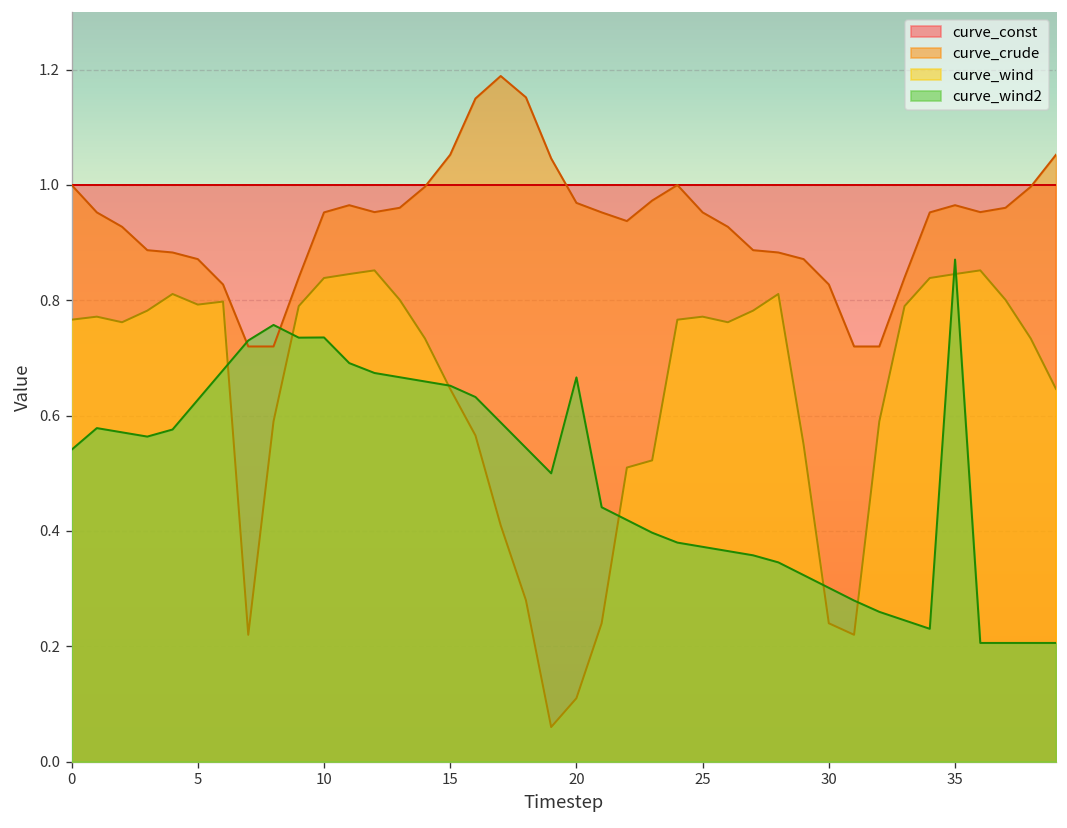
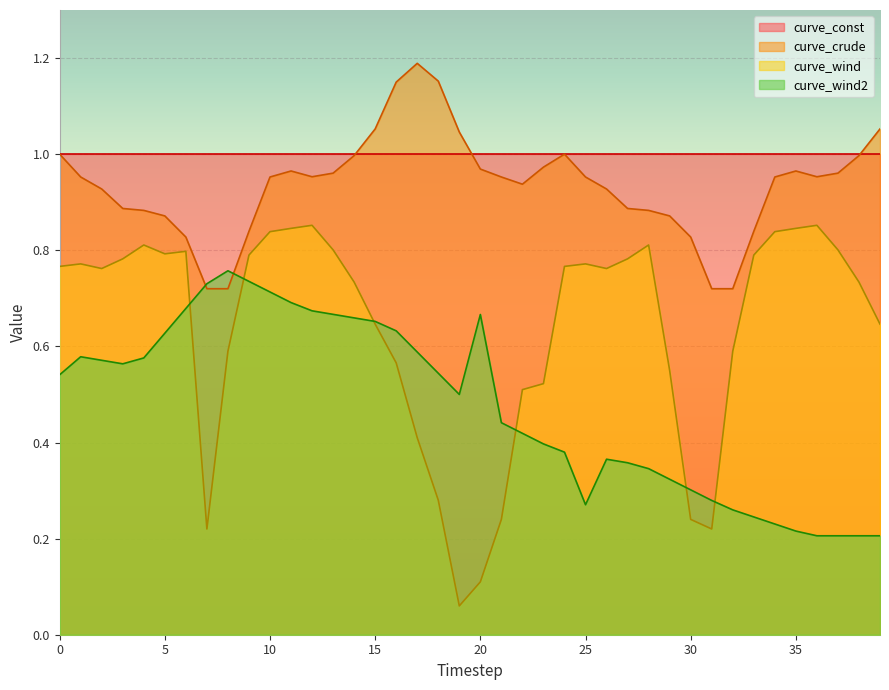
curve_wind2, 10: 0.74 -> 0.71
curve_wind2, 25: 0.37 -> 0.27
curve_wind2, 35: 0.87 -> 0.22
